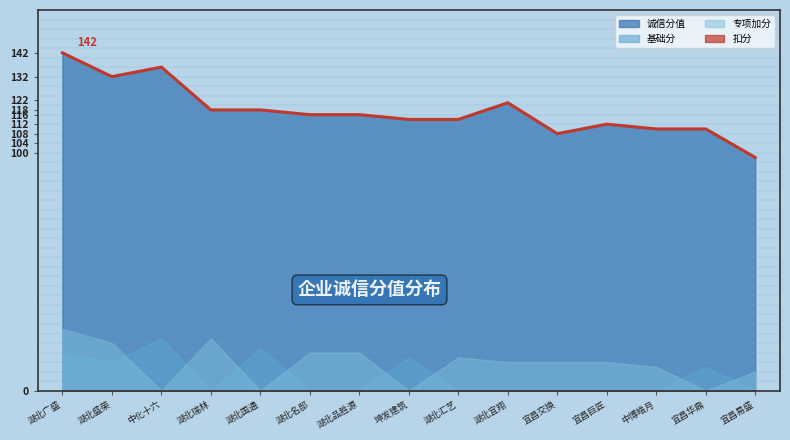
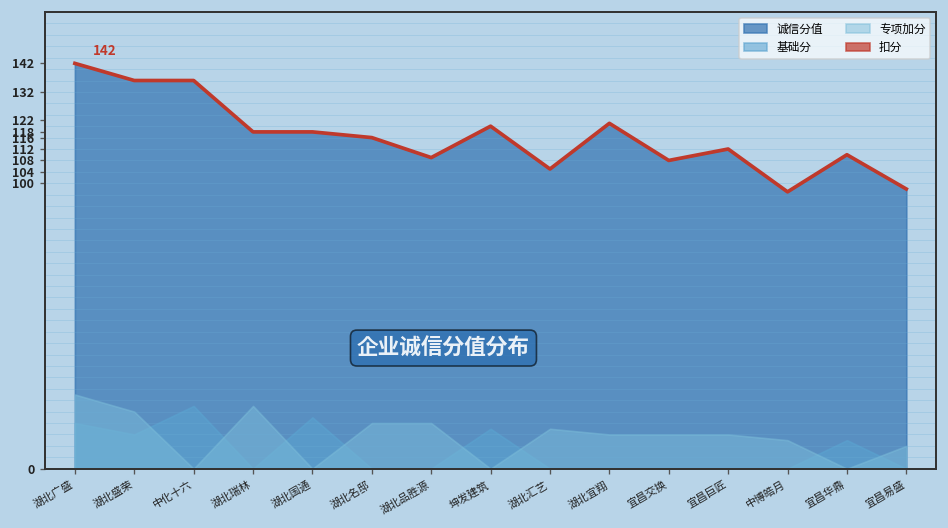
诚信分值, 湖北盛荣: 132 -> 136
诚信分值, 湖北品胜源: 116 -> 109
诚信分值, 坤发建筑: 114 -> 120
诚信分值, 湖北汇艺: 114 -> 105
诚信分值, 中博皓月: 110 -> 97
